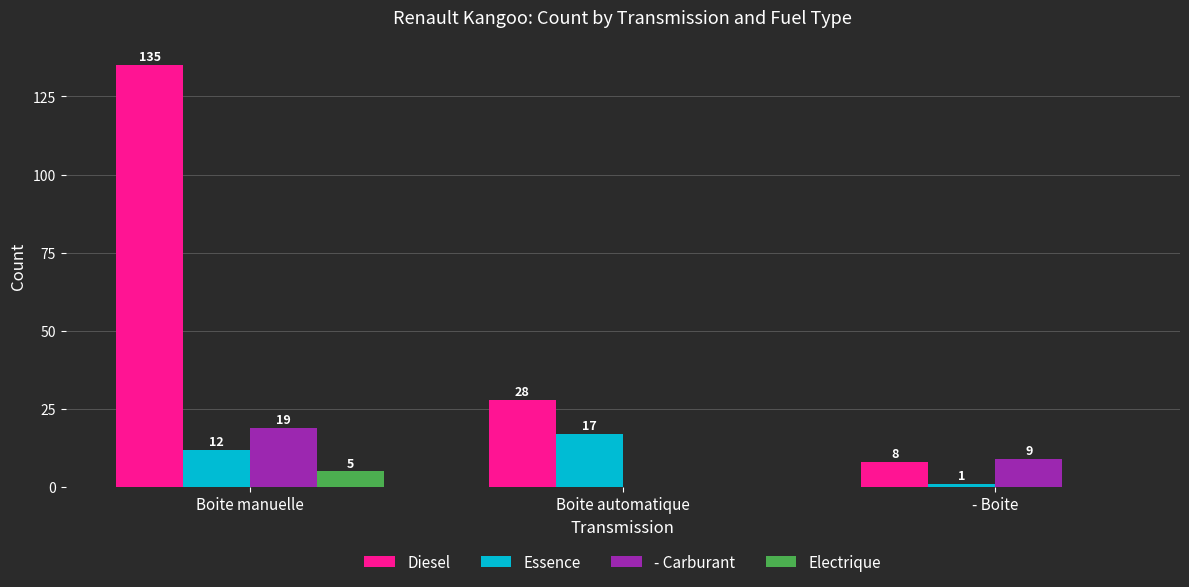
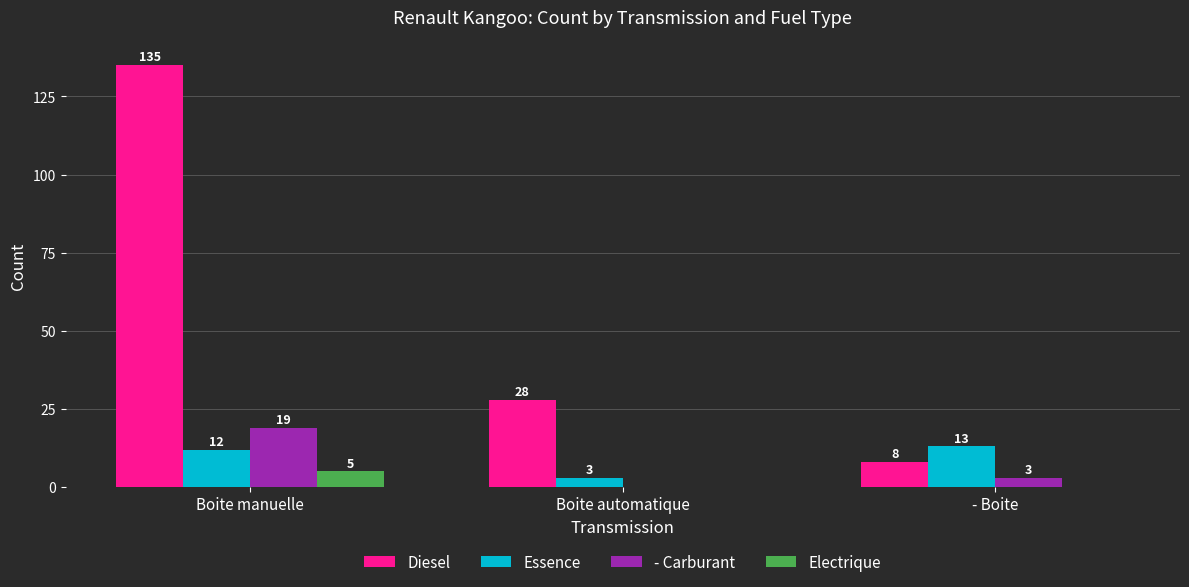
Essence, Boite automatique: 17 -> 3
Essence, - Boite: 1 -> 13
- Carburant, - Boite: 9 -> 3
